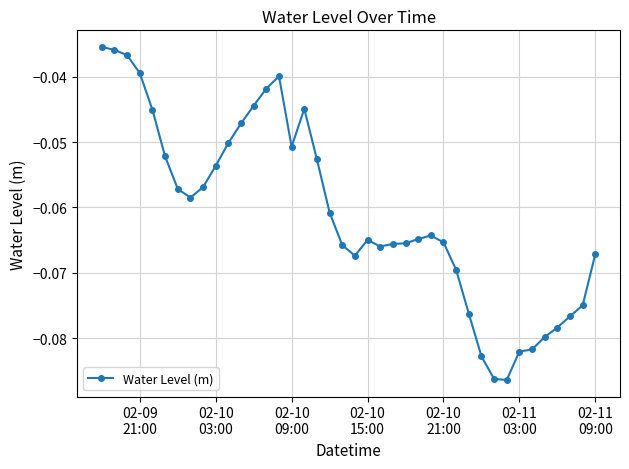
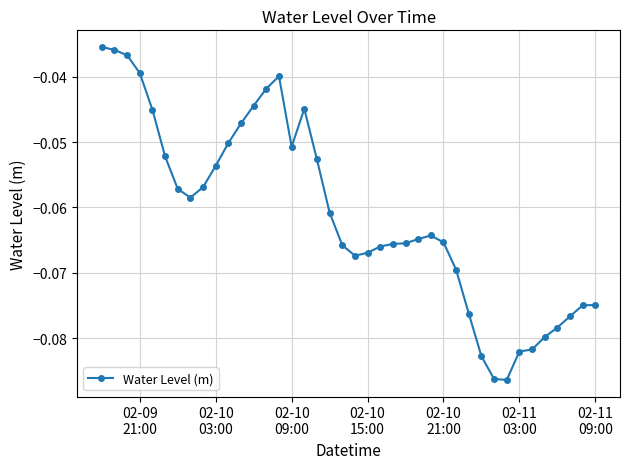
02-10 15:00: -0.065 -> -0.067
02-11 09:00: -0.067 -> -0.075
